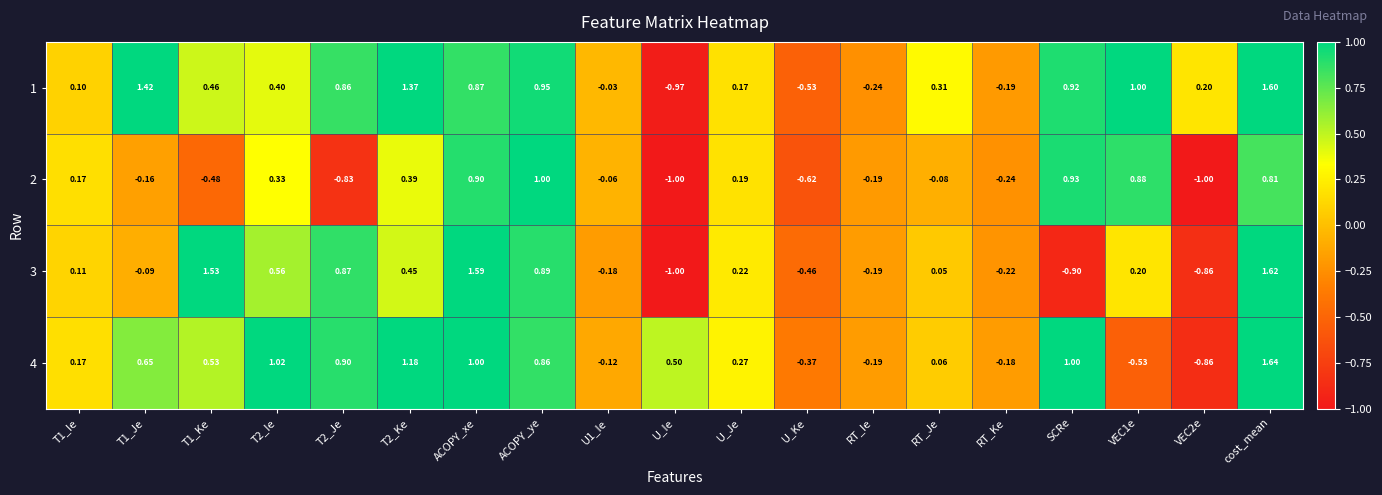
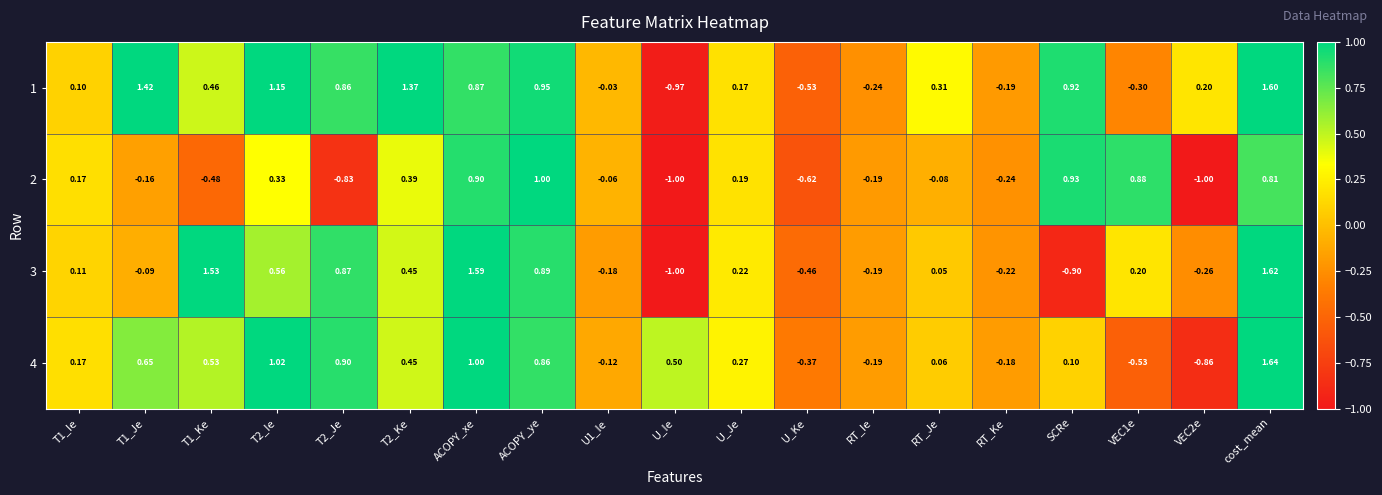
1, T2_Ie: 0.40 -> 1.15
1, VEC1e: 1.00 -> -0.30
3, VEC2e: -0.86 -> -0.26
4, T2_Ke: 1.18 -> 0.45
4, SCRe: 1.00 -> 0.10
